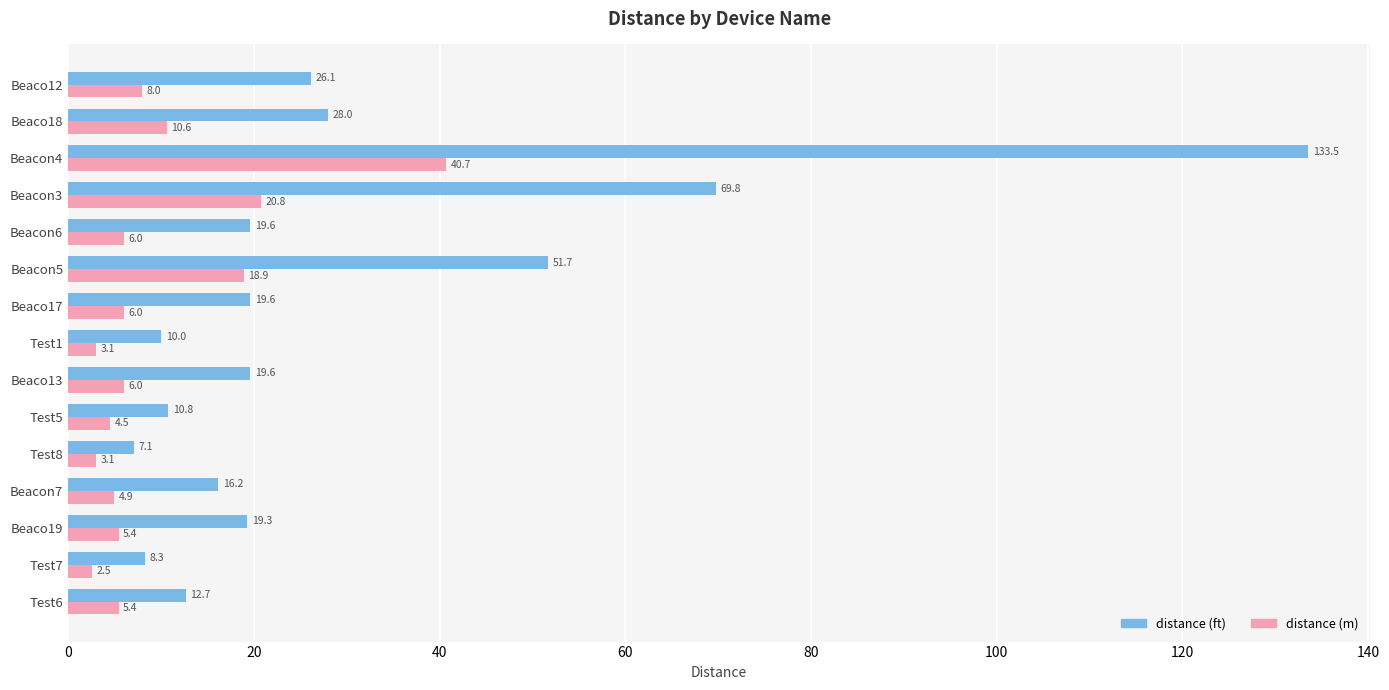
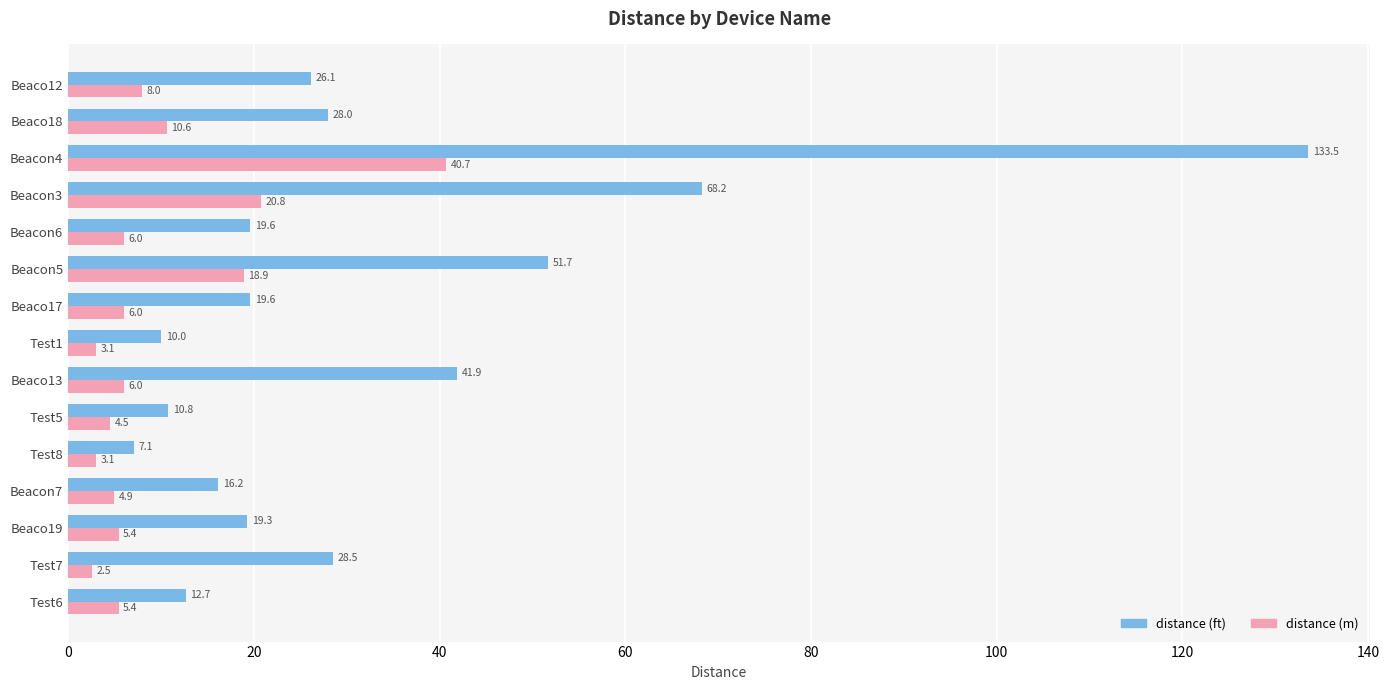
distance (ft), Beacon3: 69.8 -> 68.2
distance (ft), Beaco13: 19.6 -> 41.9
distance (ft), Test7: 8.3 -> 28.5
